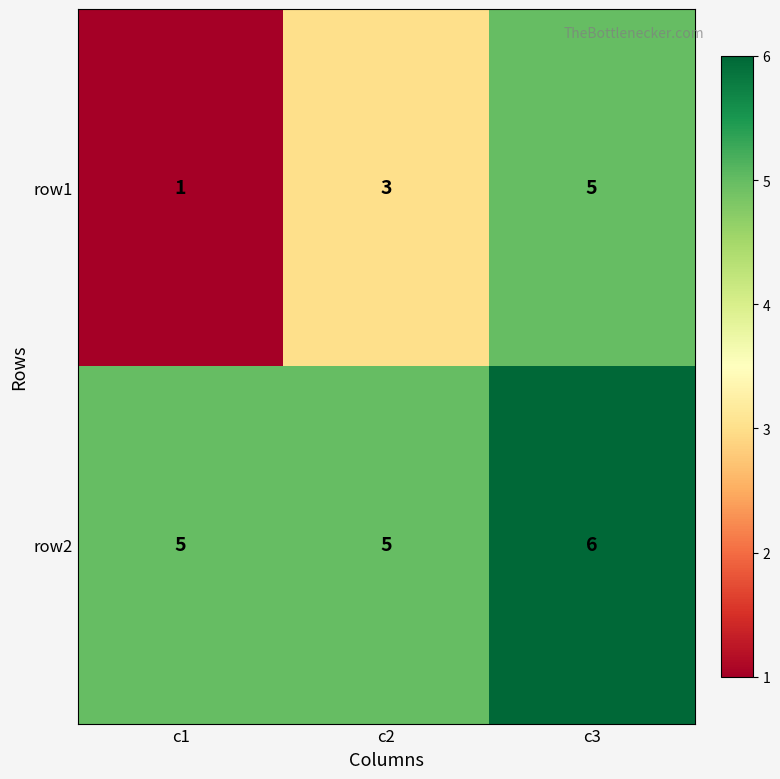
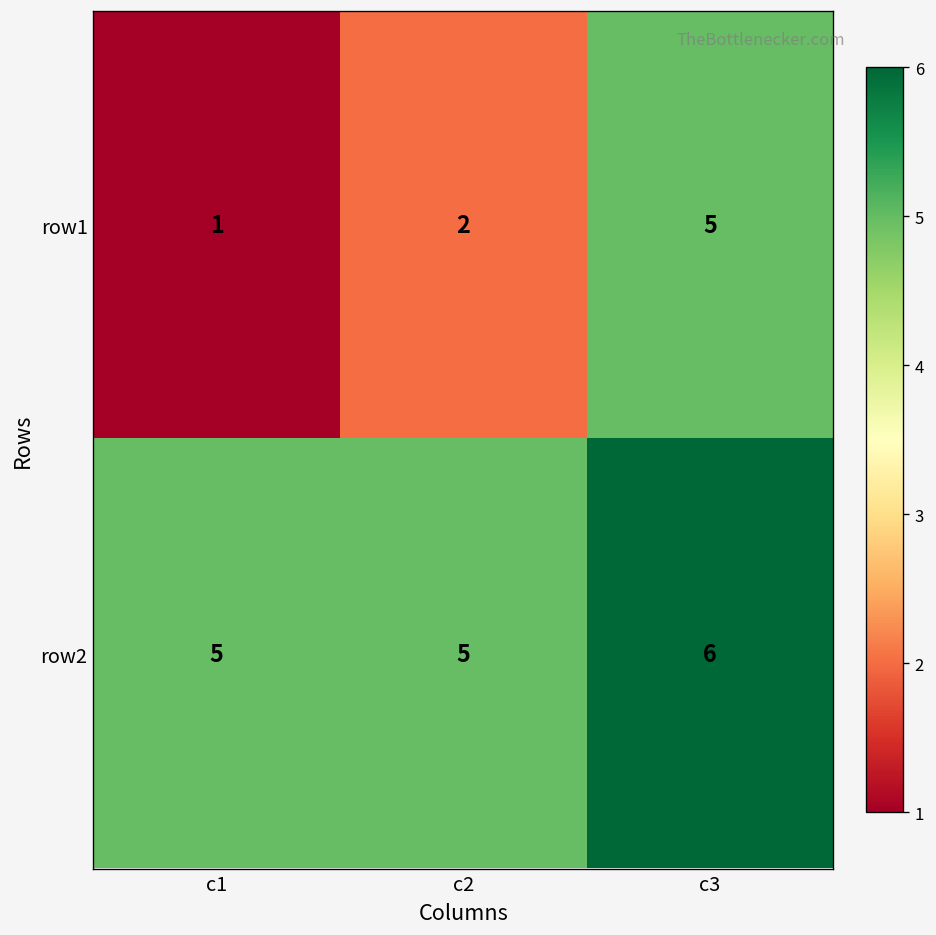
row1, c2: 3 -> 2
